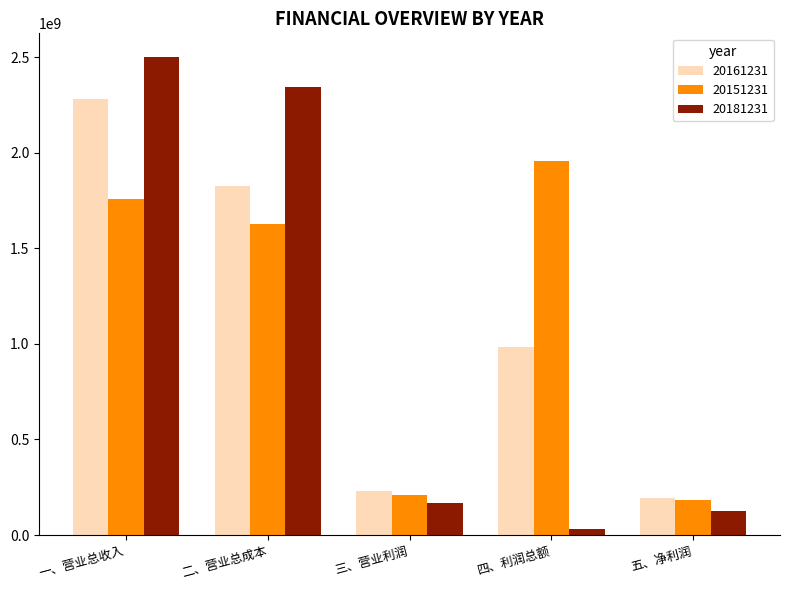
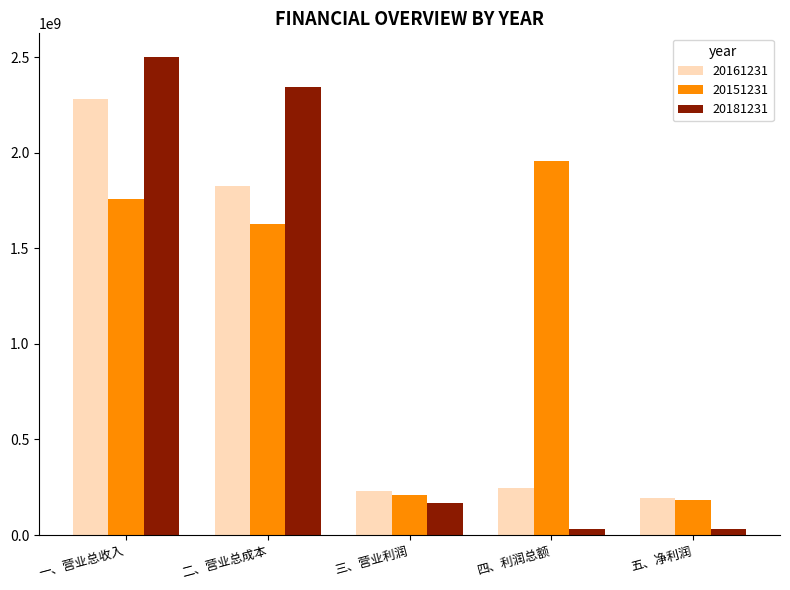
20161231, 四、利润总额: 980000000 -> 250000000
20181231, 五、净利润: 130000000 -> 30000000
